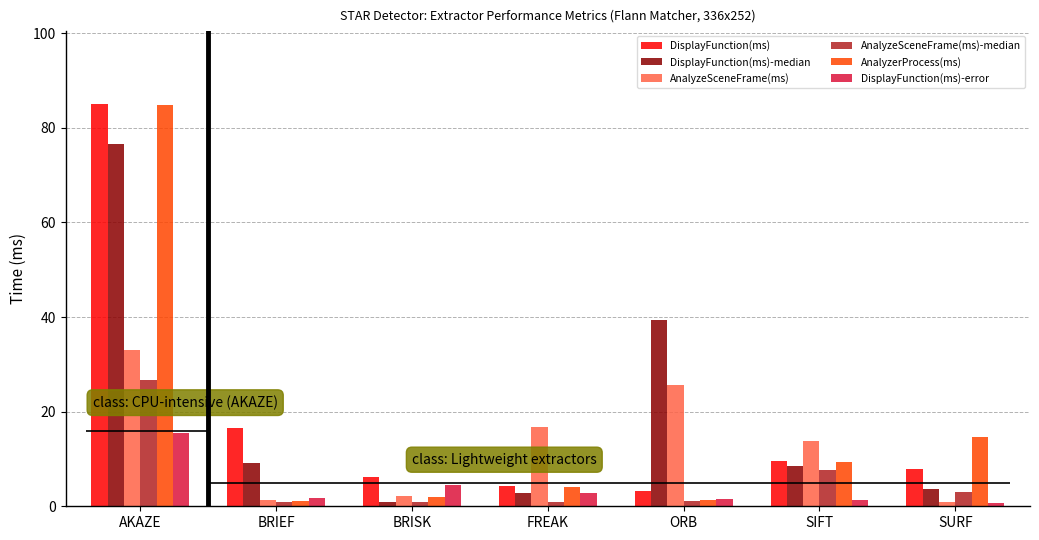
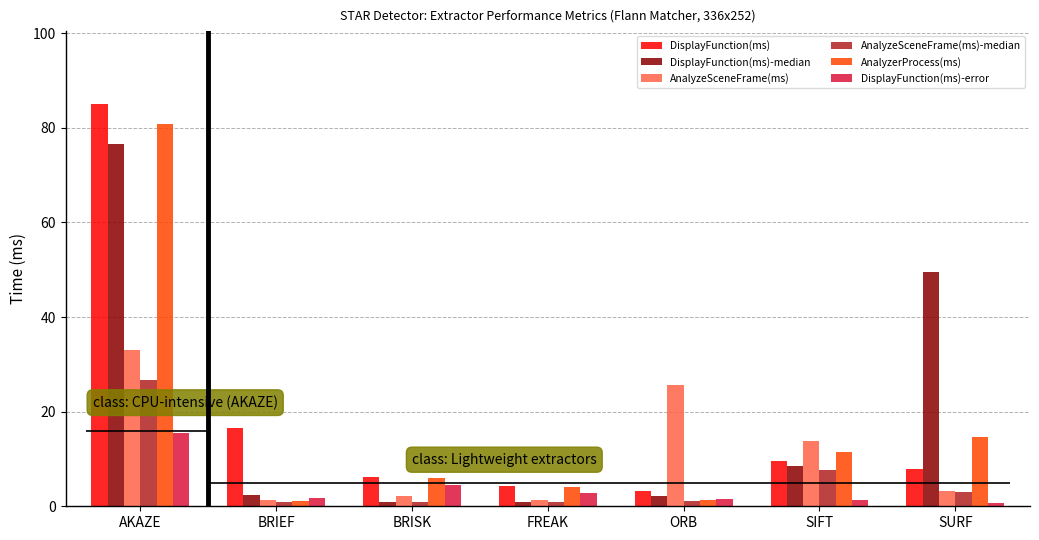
AnalyzerProcess(ms), AKAZE: 85 -> 81
DisplayFunction(ms)-median, BRIEF: 9 -> 2
AnalyzerProcess(ms), BRISK: 2 -> 6
DisplayFunction(ms)-median, FREAK: 3 -> 1
AnalyzeSceneFrame(ms), FREAK: 17 -> 1
DisplayFunction(ms)-median, ORB: 39 -> 2
AnalyzerProcess(ms), SIFT: 9 -> 11
DisplayFunction(ms)-median, SURF: 4 -> 49
AnalyzeSceneFrame(ms), SURF: 1 -> 3
